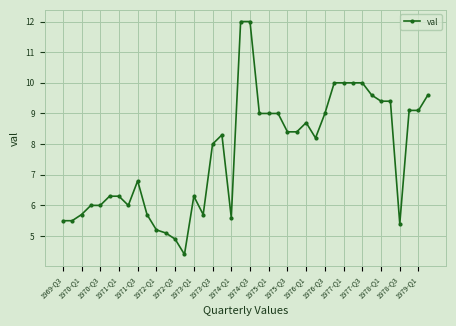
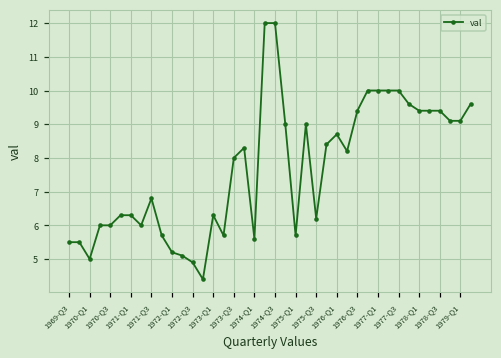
1970-Q1: 5.7 -> 5.0
1975-Q1: 9.0 -> 5.7
1975-Q3: 8.4 -> 6.2
1976-Q3: 9.0 -> 9.4
1978-Q3: 5.4 -> 9.4
